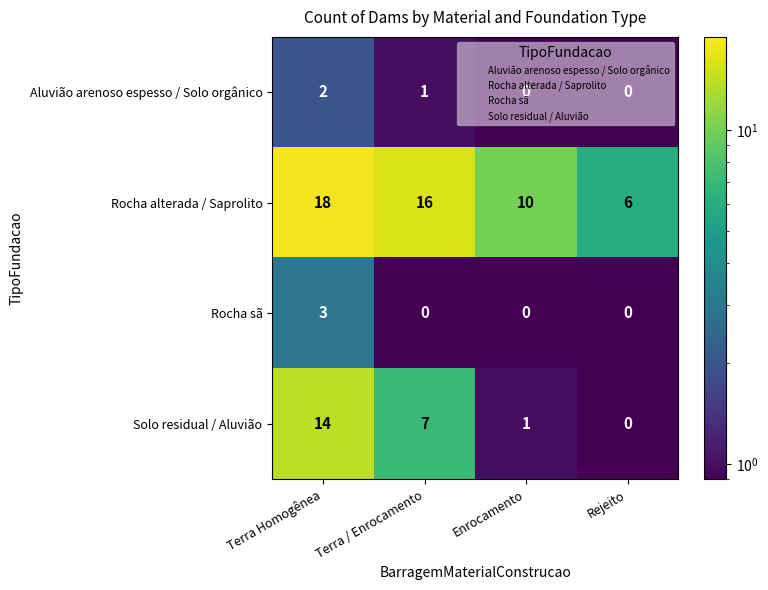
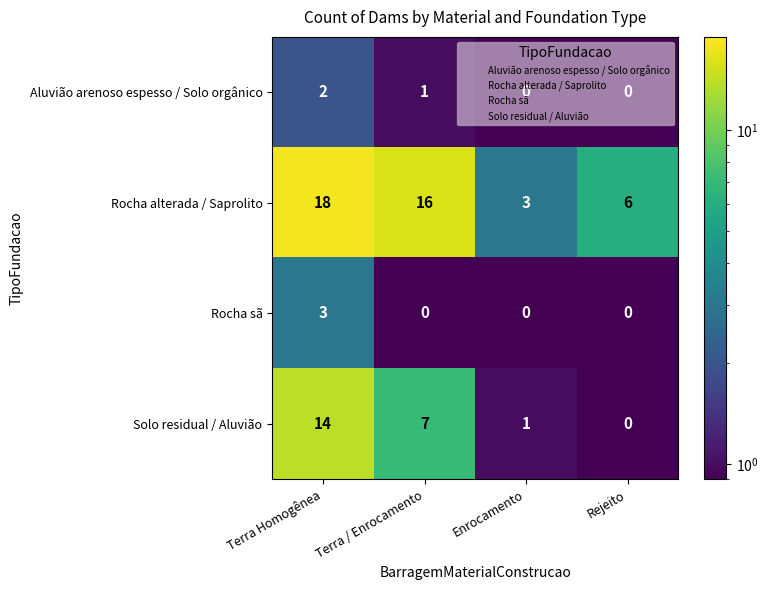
Rocha alterada / Saprolito, Enrocamento: 10 -> 3
